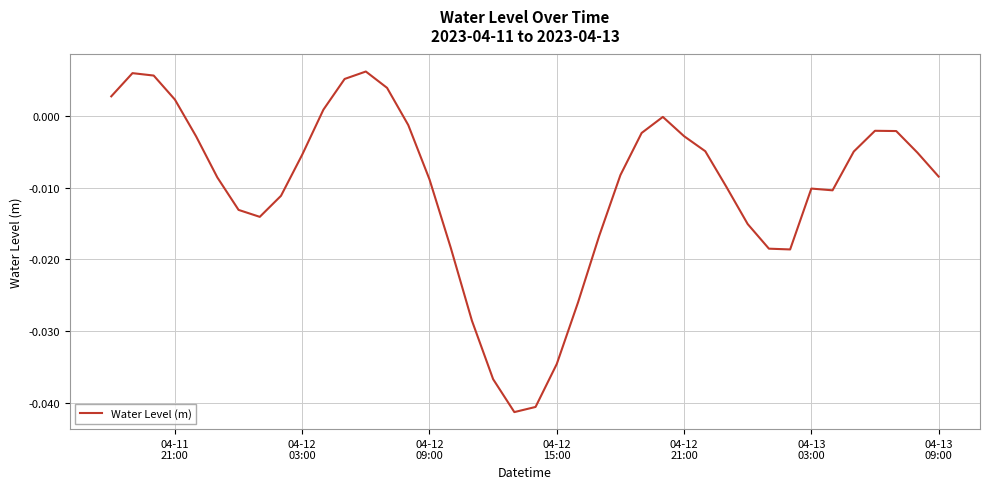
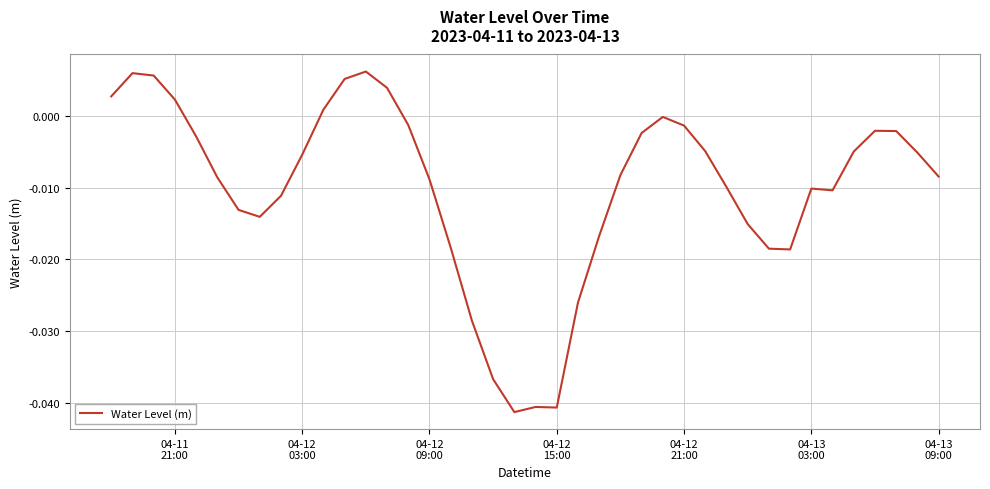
04-12 15:00: -0.035 -> -0.041
04-12 21:00: -0.003 -> -0.001
